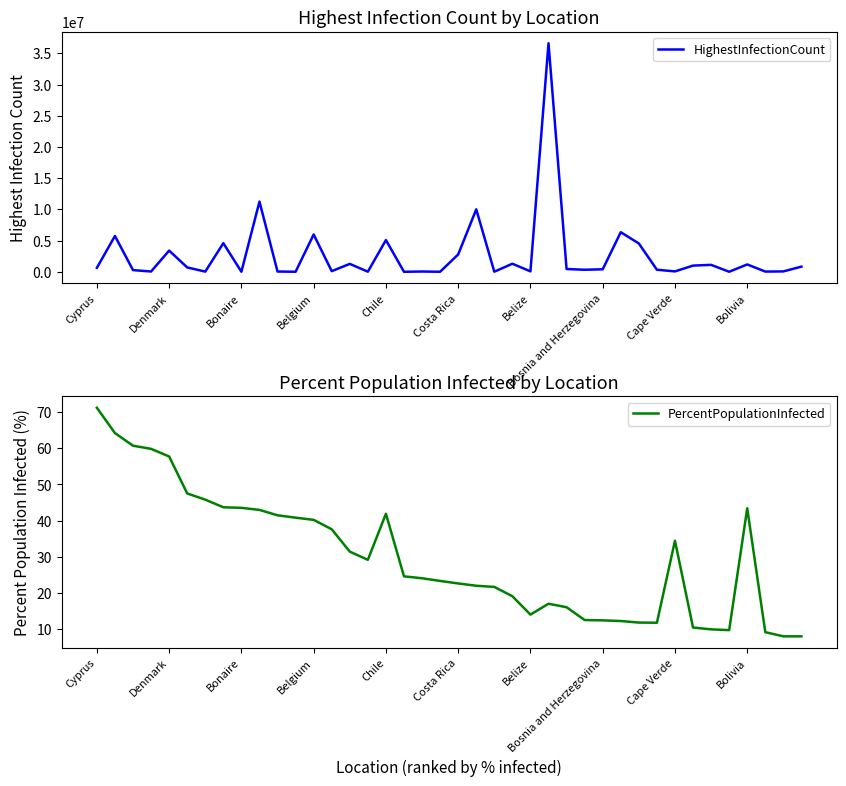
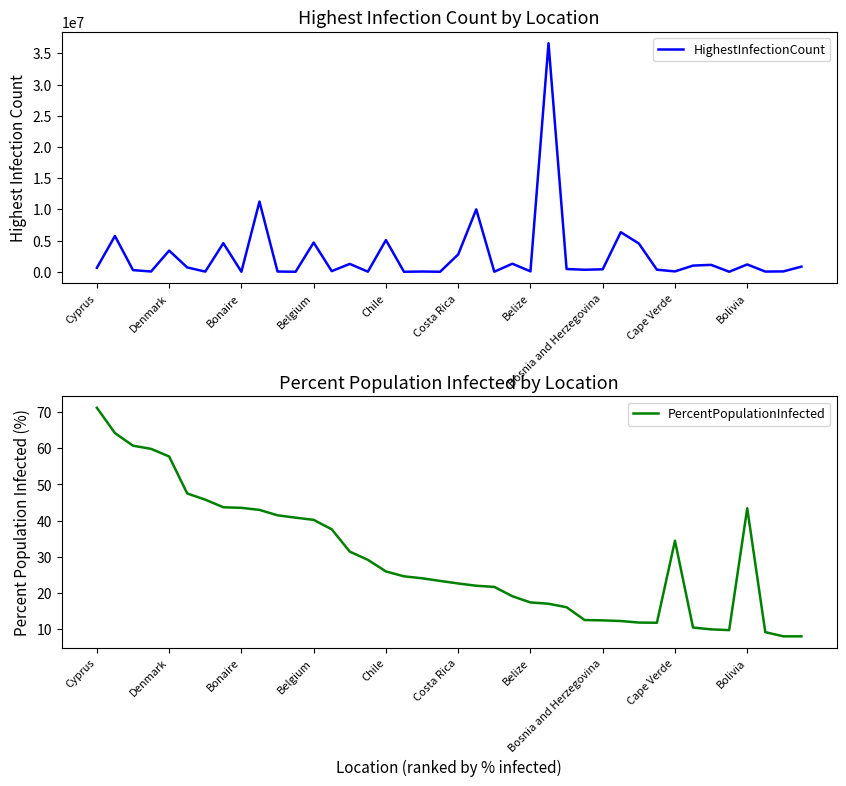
Highest Infection Count by Location, Belgium: 6000000 -> 5000000
Percent Population Infected by Location, Chile: 42 -> 26
Percent Population Infected by Location, Belize: 14 -> 17
